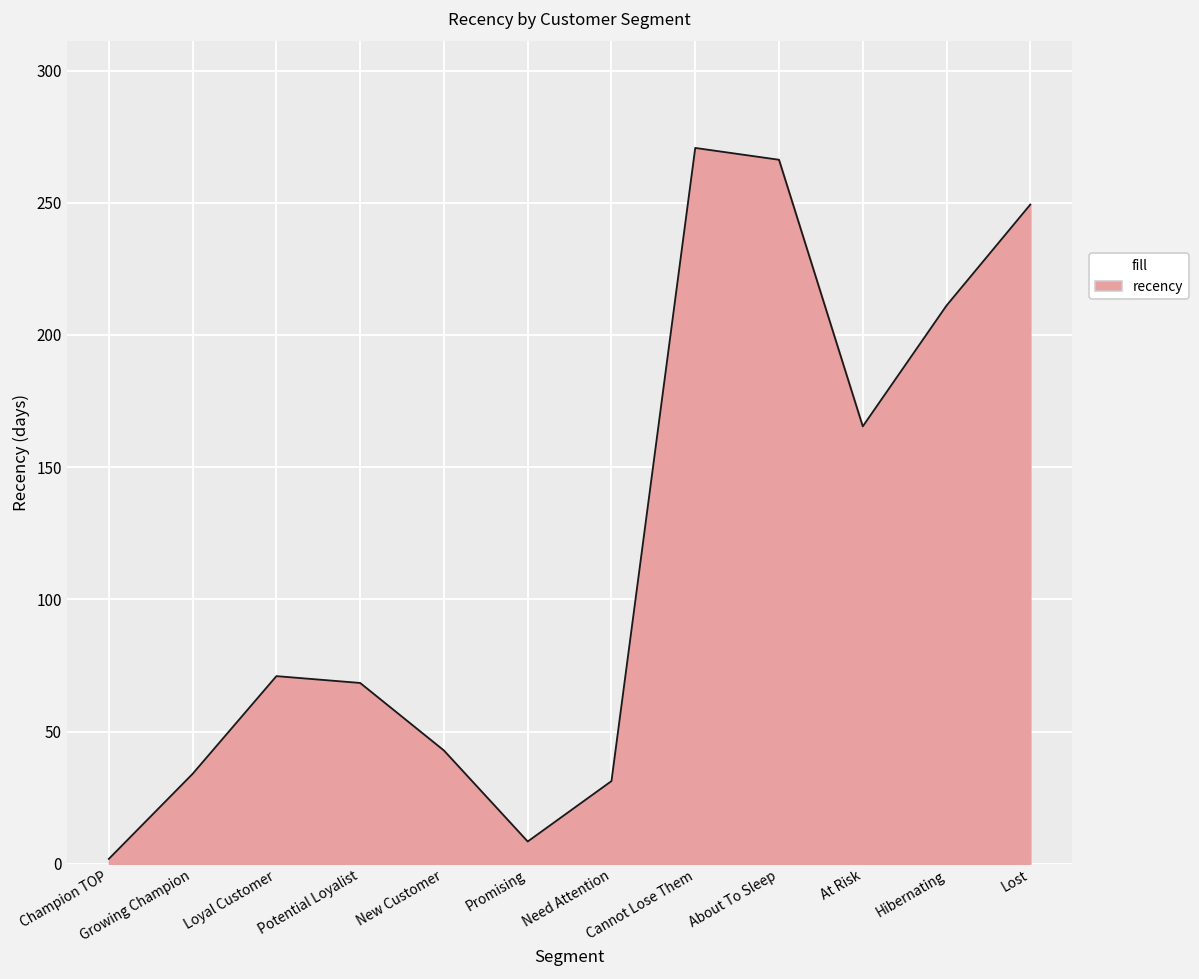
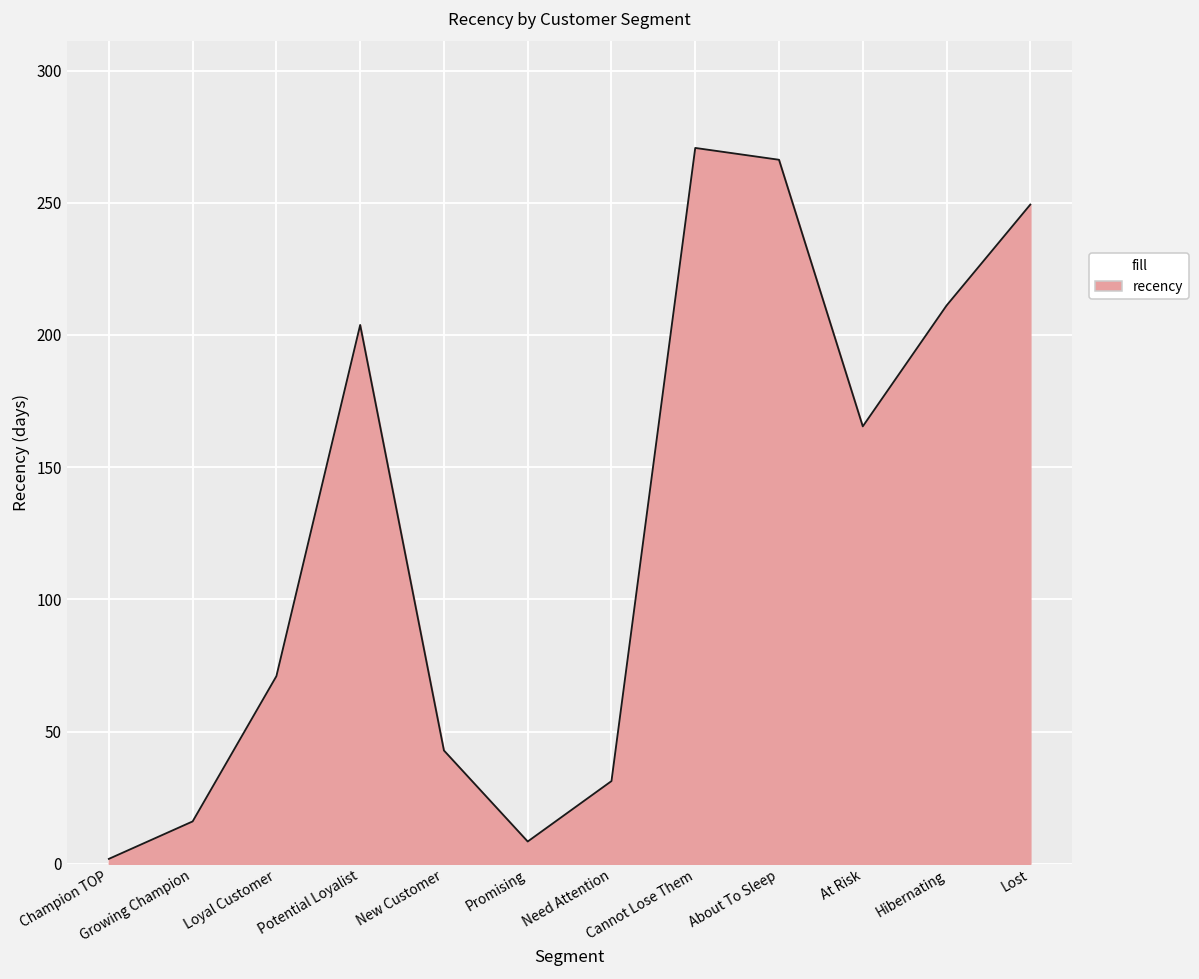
Growing Champion: 34 -> 16
Potential Loyalist: 68 -> 204
